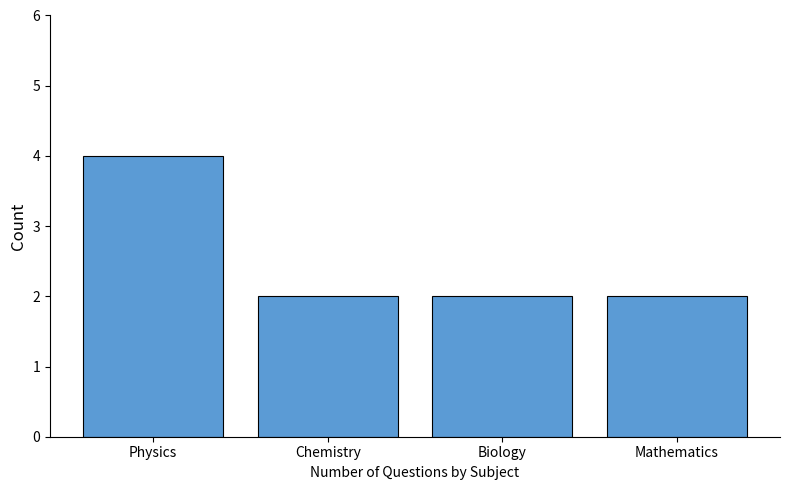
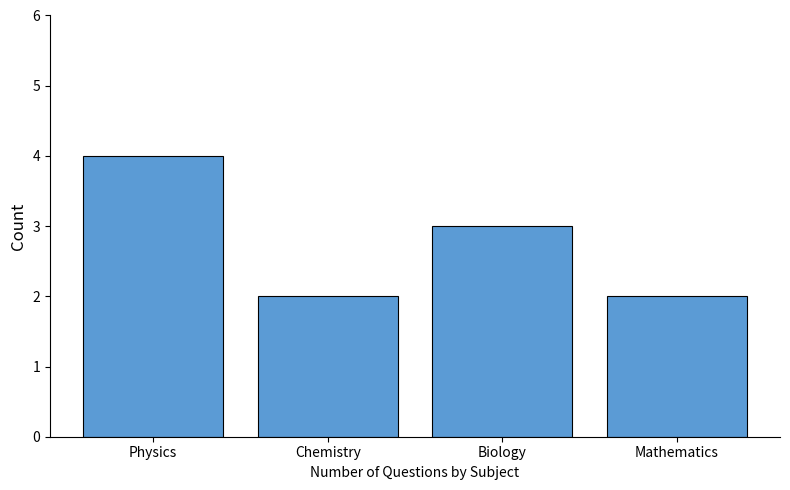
Biology: 2 -> 3
